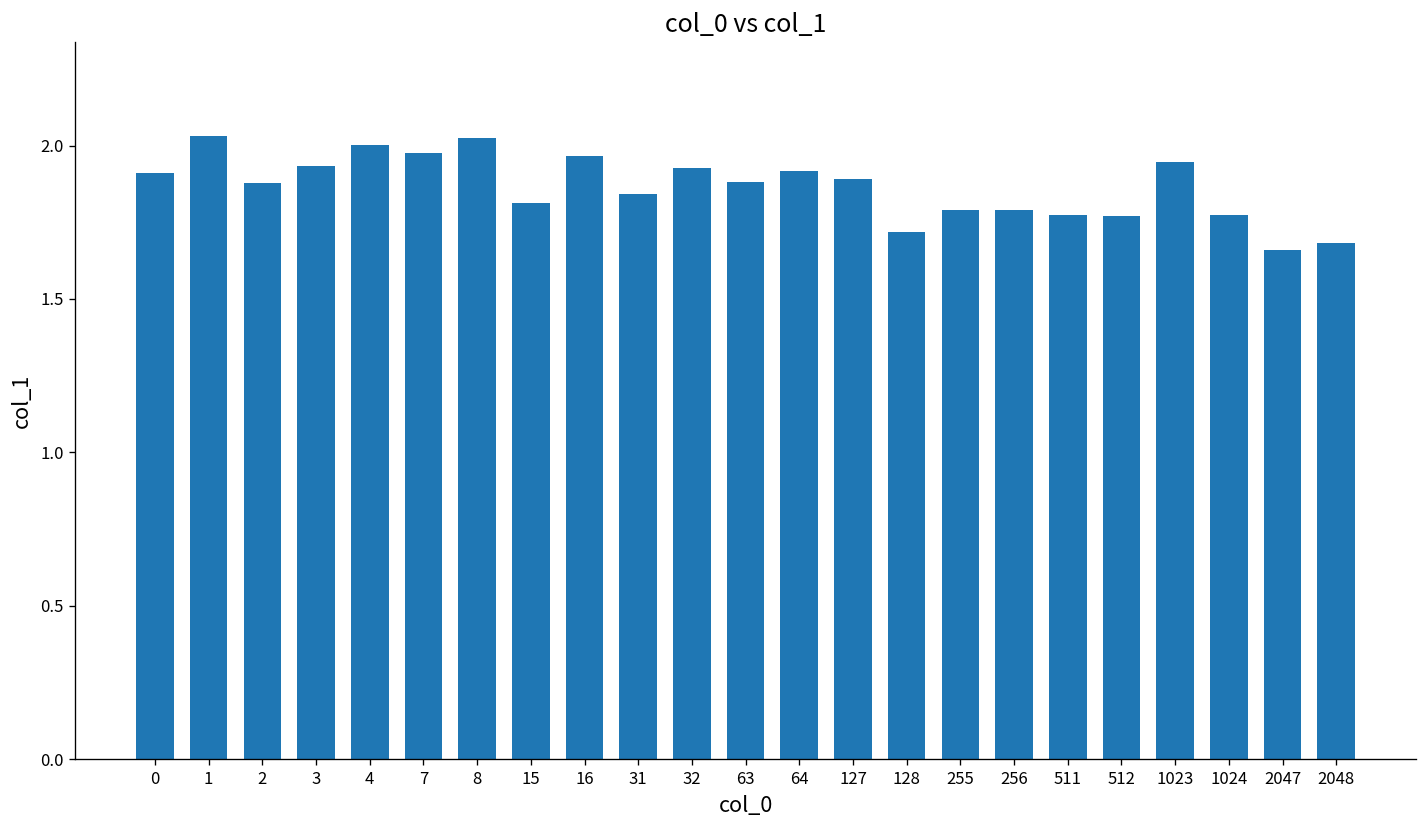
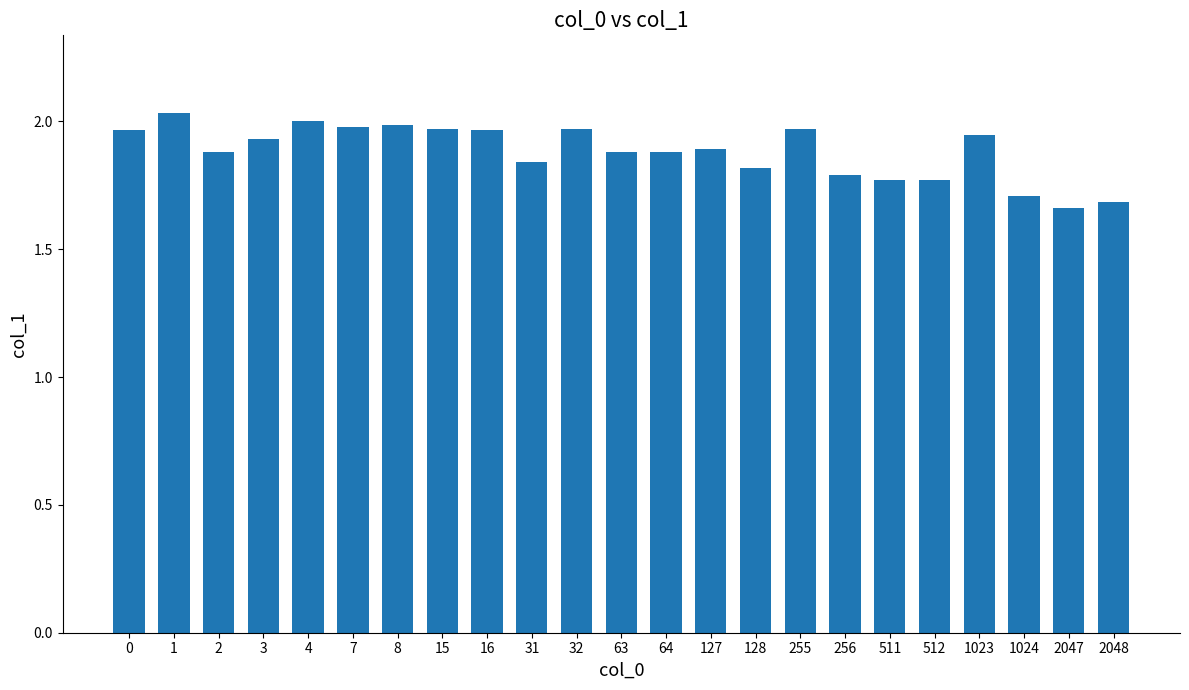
0: 1.91 -> 1.97
8: 2.02 -> 1.98
15: 1.81 -> 1.97
32: 1.93 -> 1.97
64: 1.92 -> 1.88
128: 1.72 -> 1.82
255: 1.79 -> 1.97
1024: 1.77 -> 1.71
